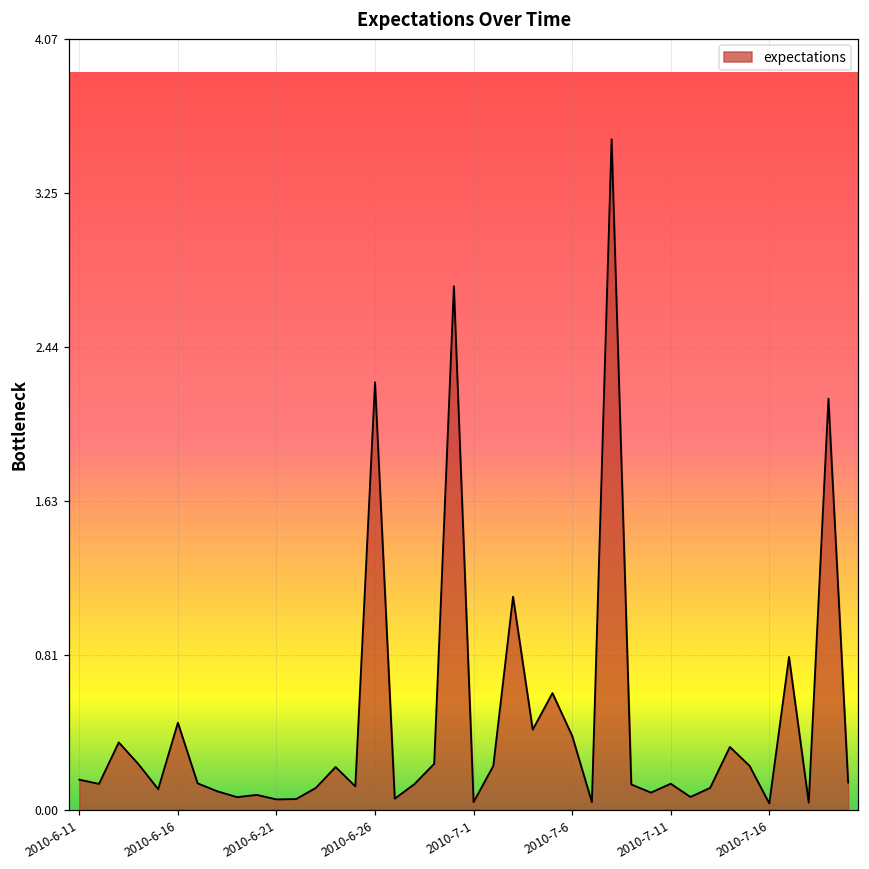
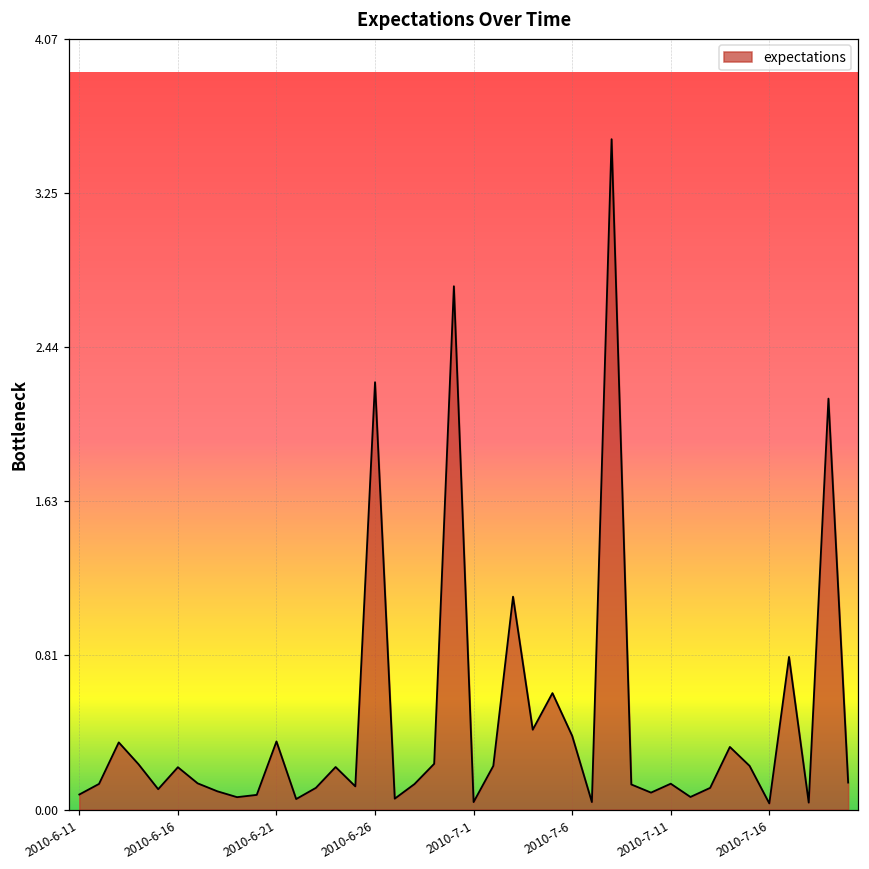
2010-6-11: 0.16 -> 0.08
2010-6-16: 0.46 -> 0.22
2010-6-21: 0.05 -> 0.36
